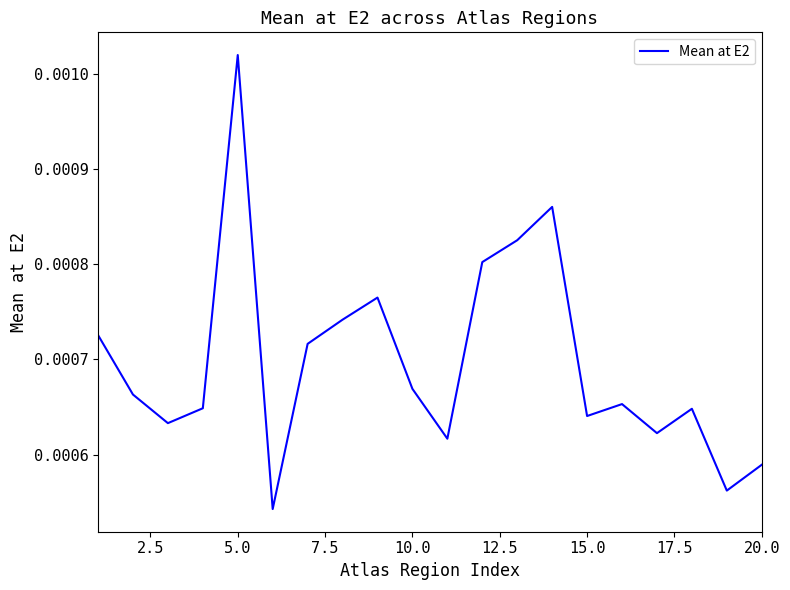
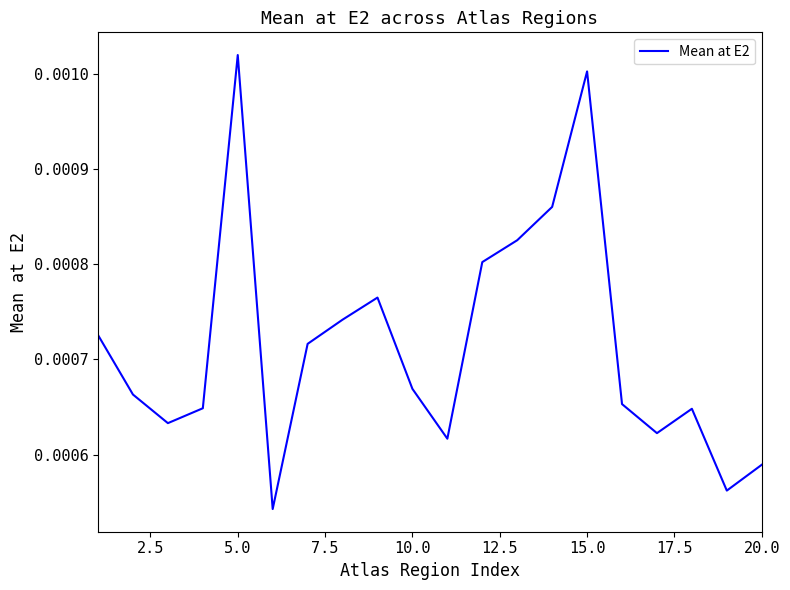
15.0: 0.00064 -> 0.00100
